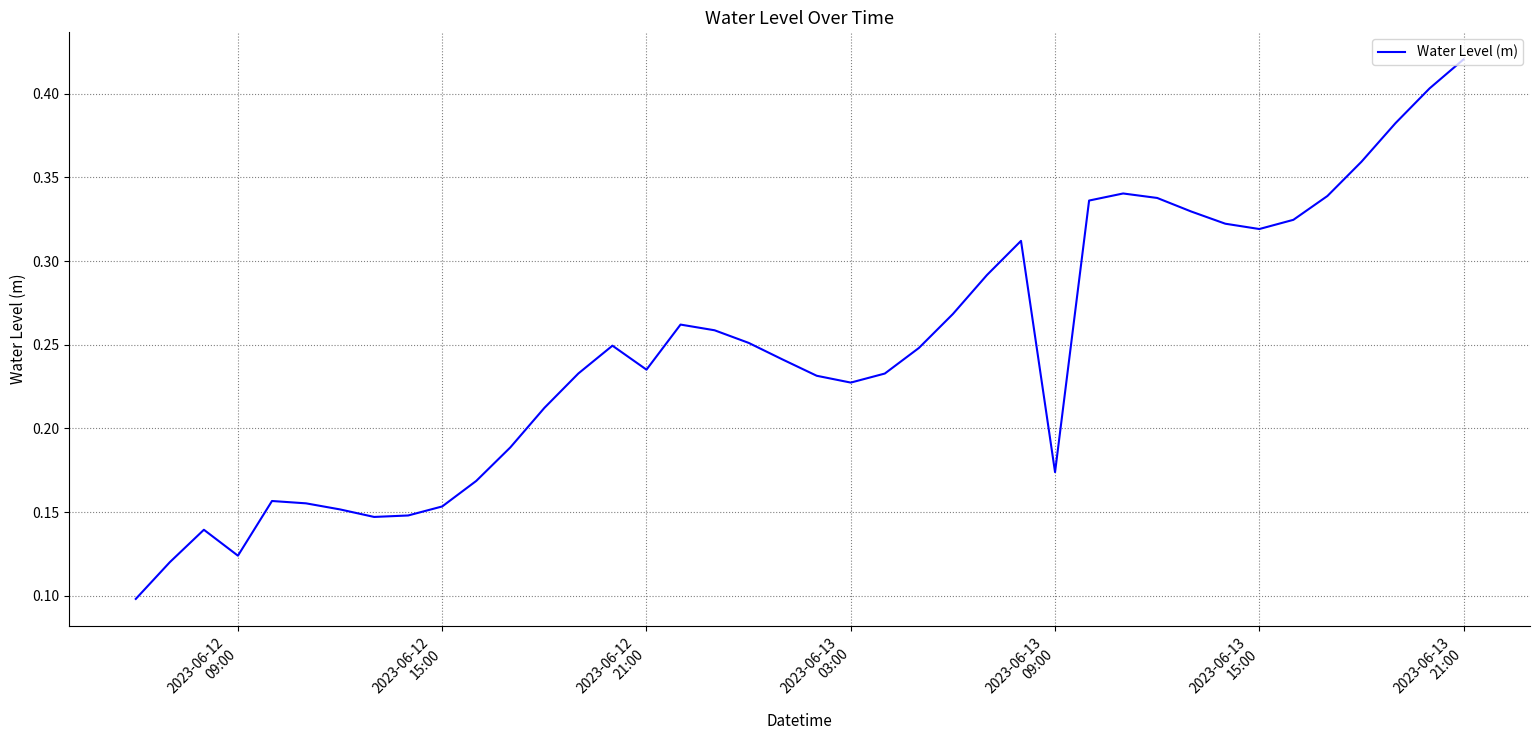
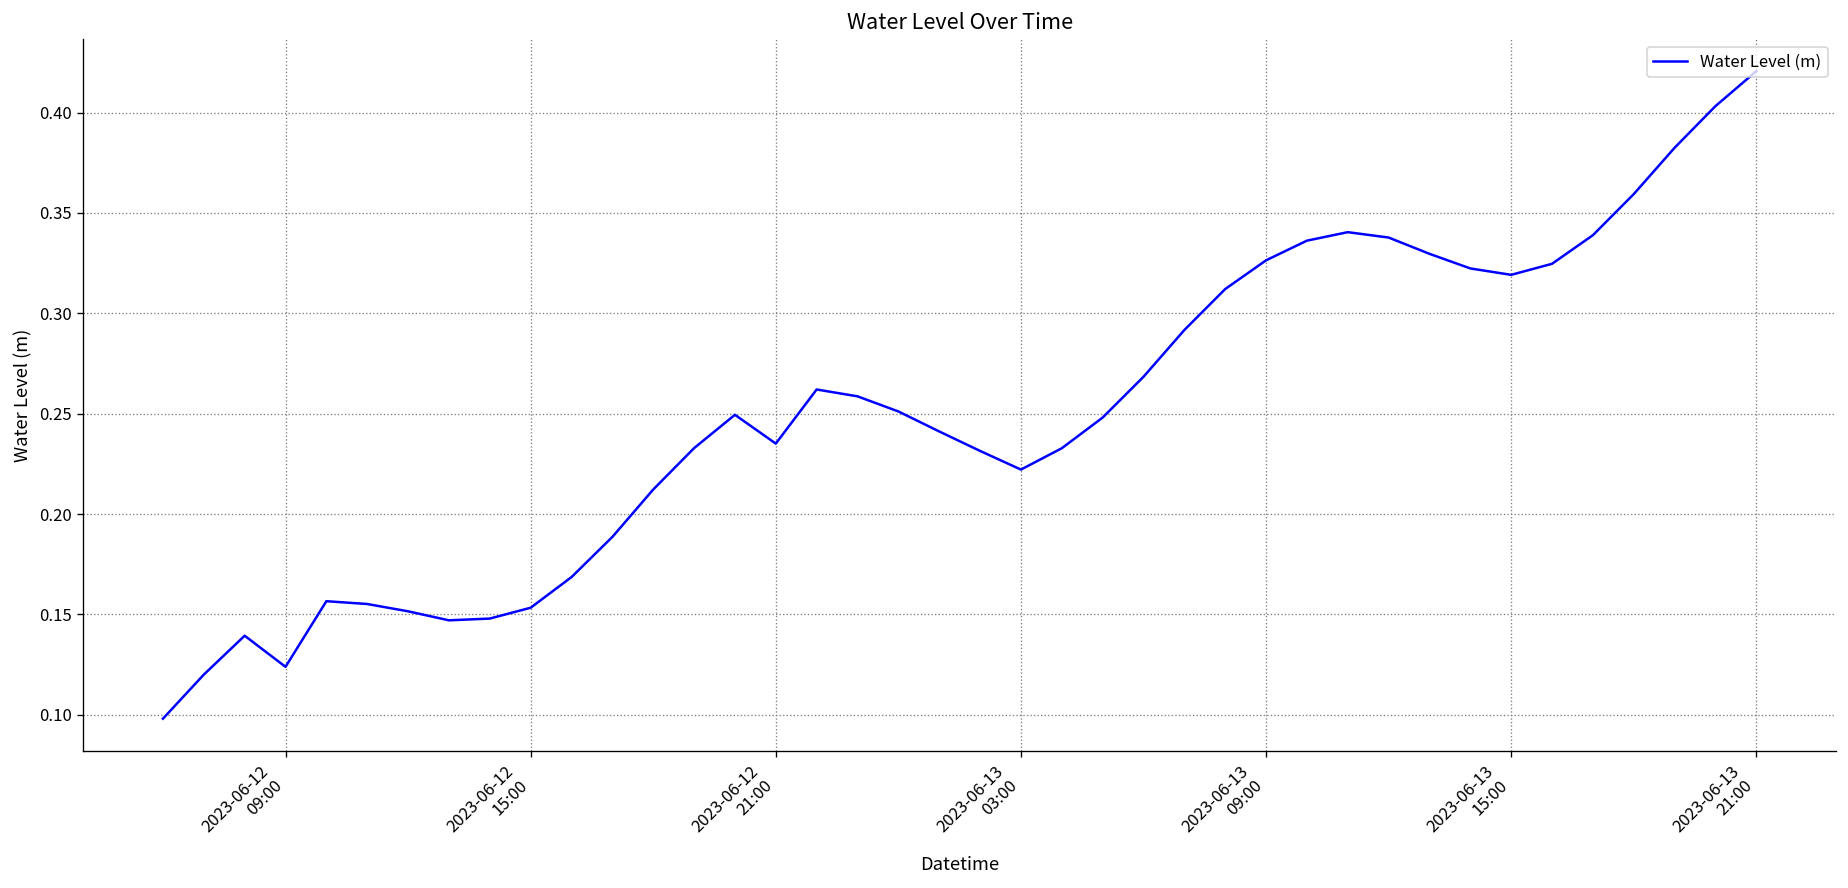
2023-06-13 03:00: 0.227 -> 0.222
2023-06-13 09:00: 0.174 -> 0.326
